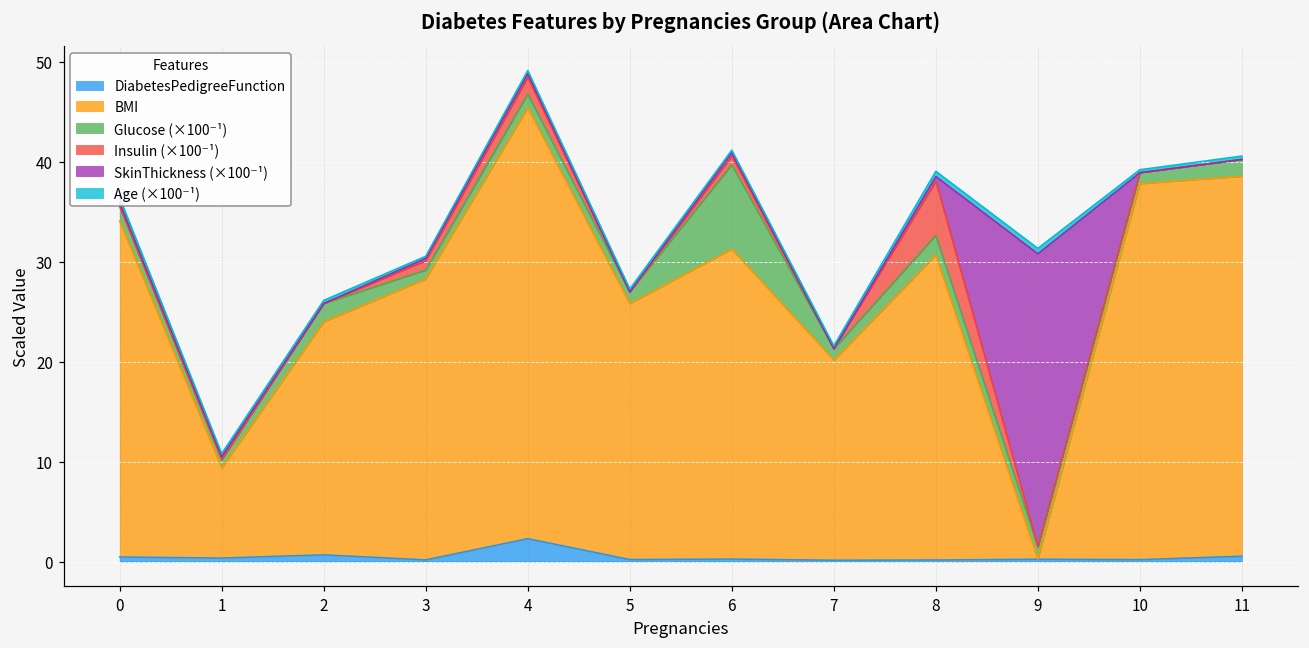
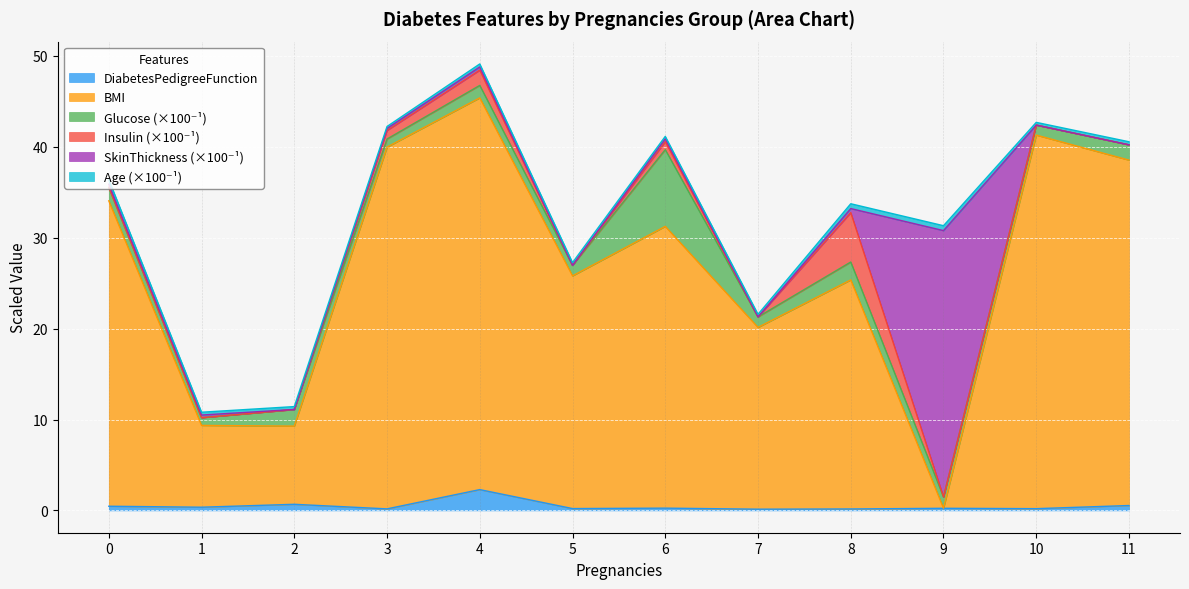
BMI, 2: 23 -> 9
BMI, 3: 28 -> 40
BMI, 8: 31 -> 25
BMI, 10: 38 -> 41
